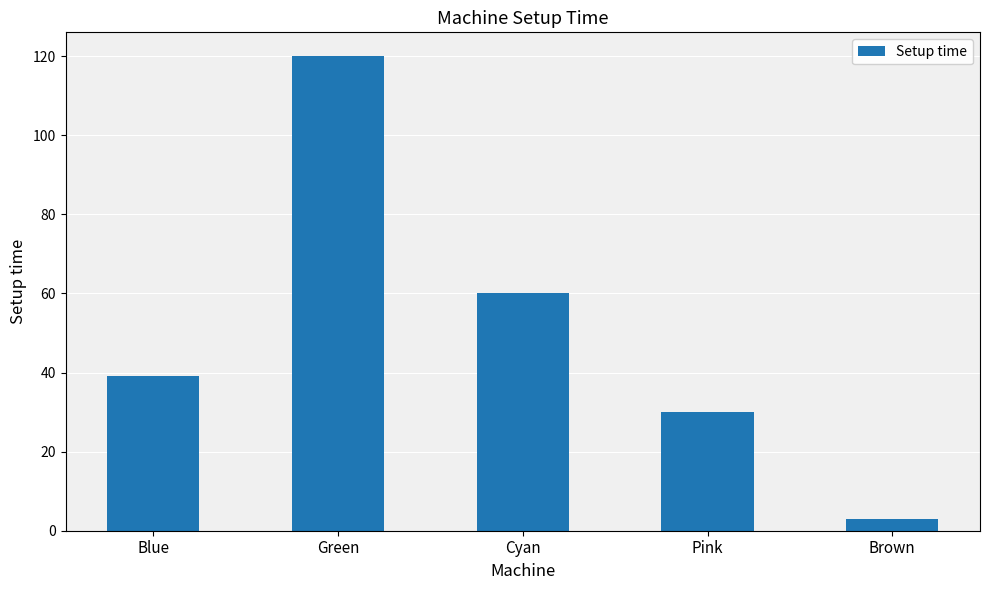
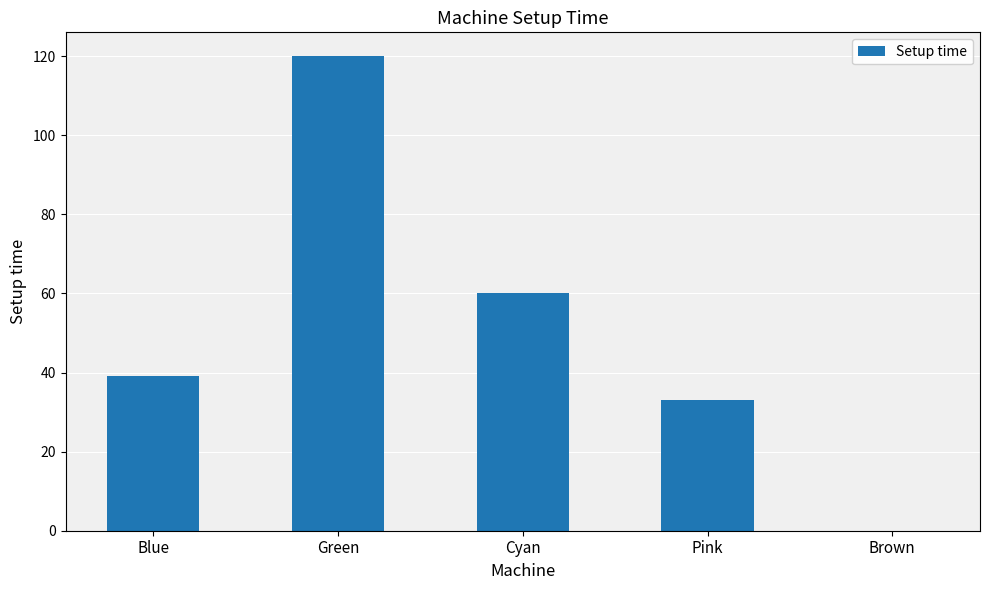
Pink: 30 -> 33
Brown: 3 -> 0
